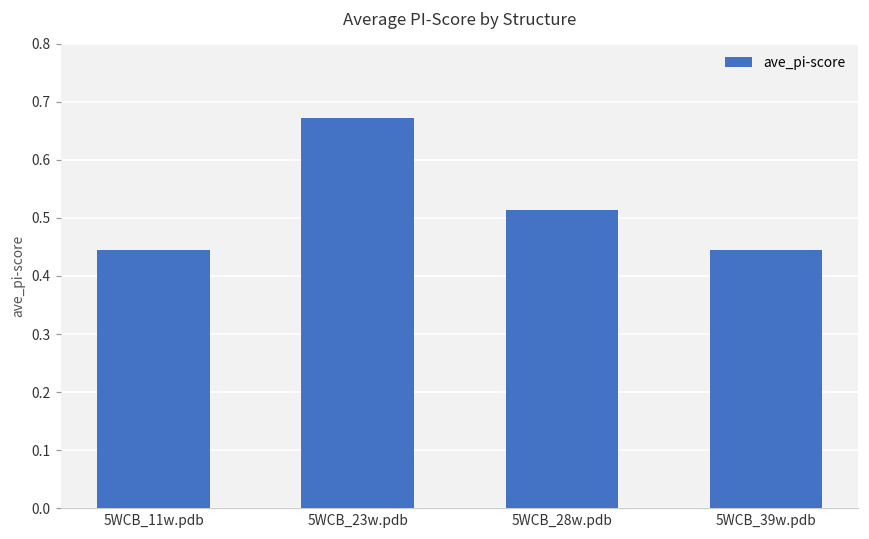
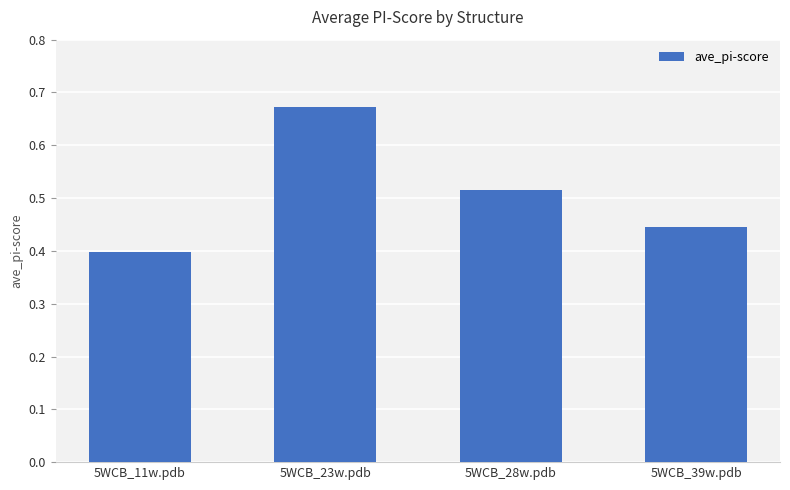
5WCB_11w.pdb: 0.45 -> 0.40
